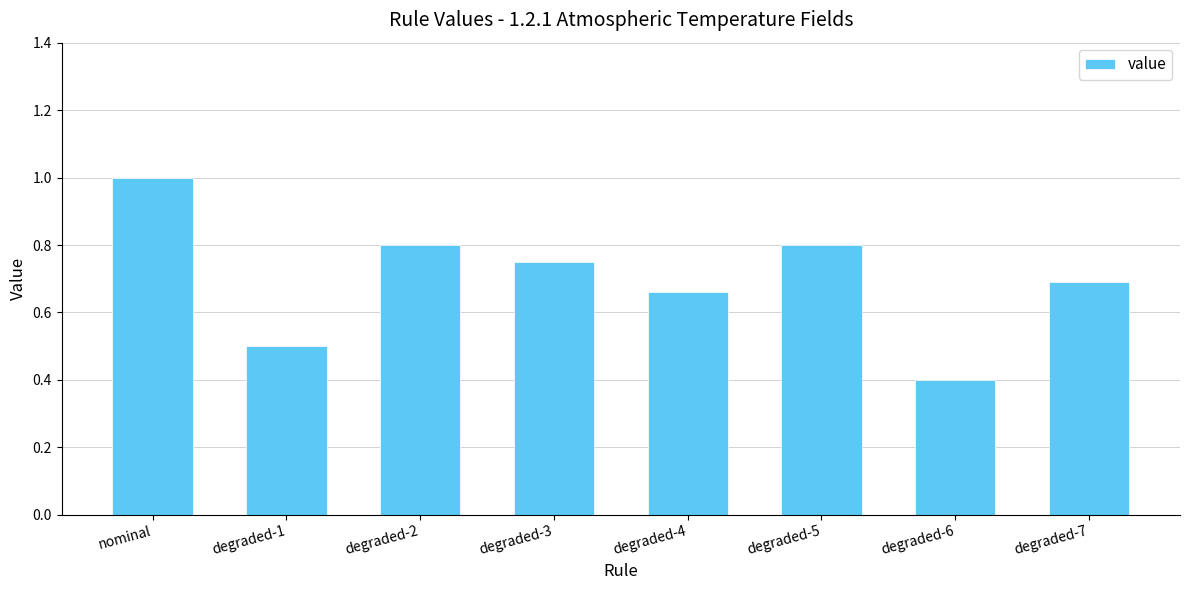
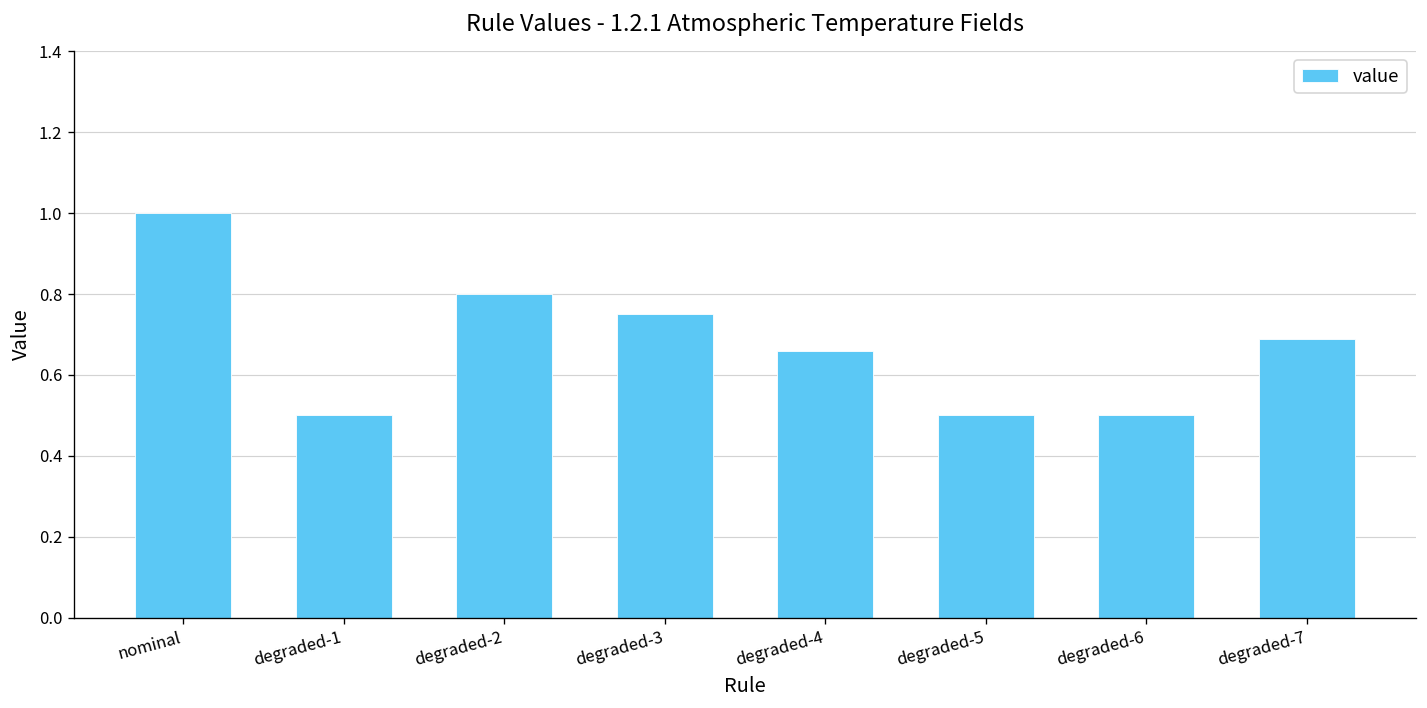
degraded-5: 0.8 -> 0.5
degraded-6: 0.4 -> 0.5
